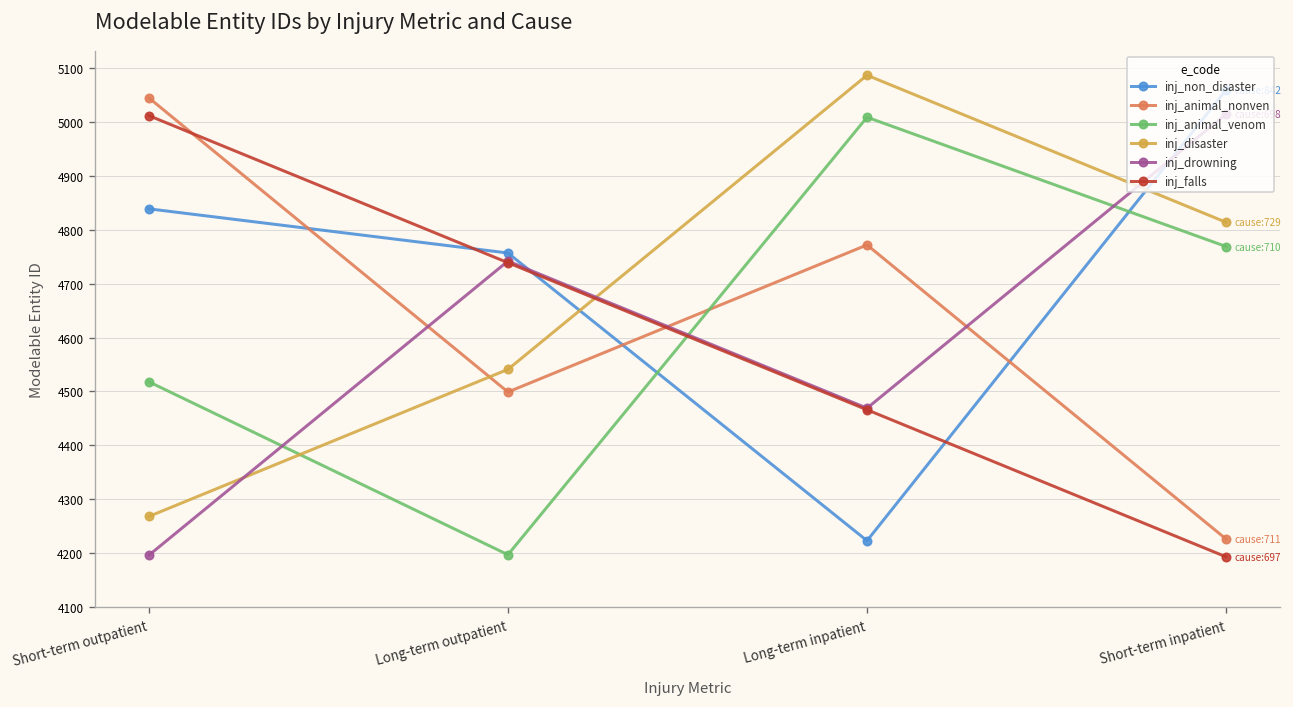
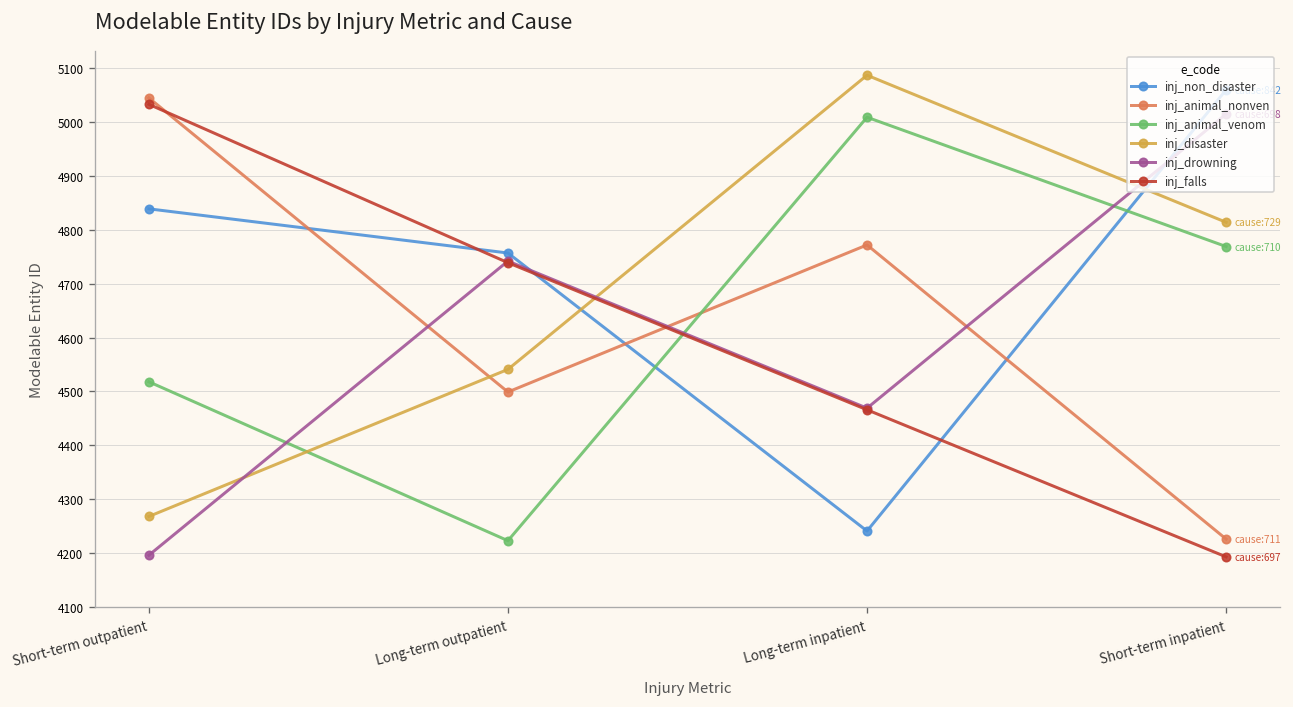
inj_falls, Short-term outpatient: 5010 -> 5030
inj_animal_venom, Long-term outpatient: 4200 -> 4220
inj_non_disaster, Long-term inpatient: 4220 -> 4240
